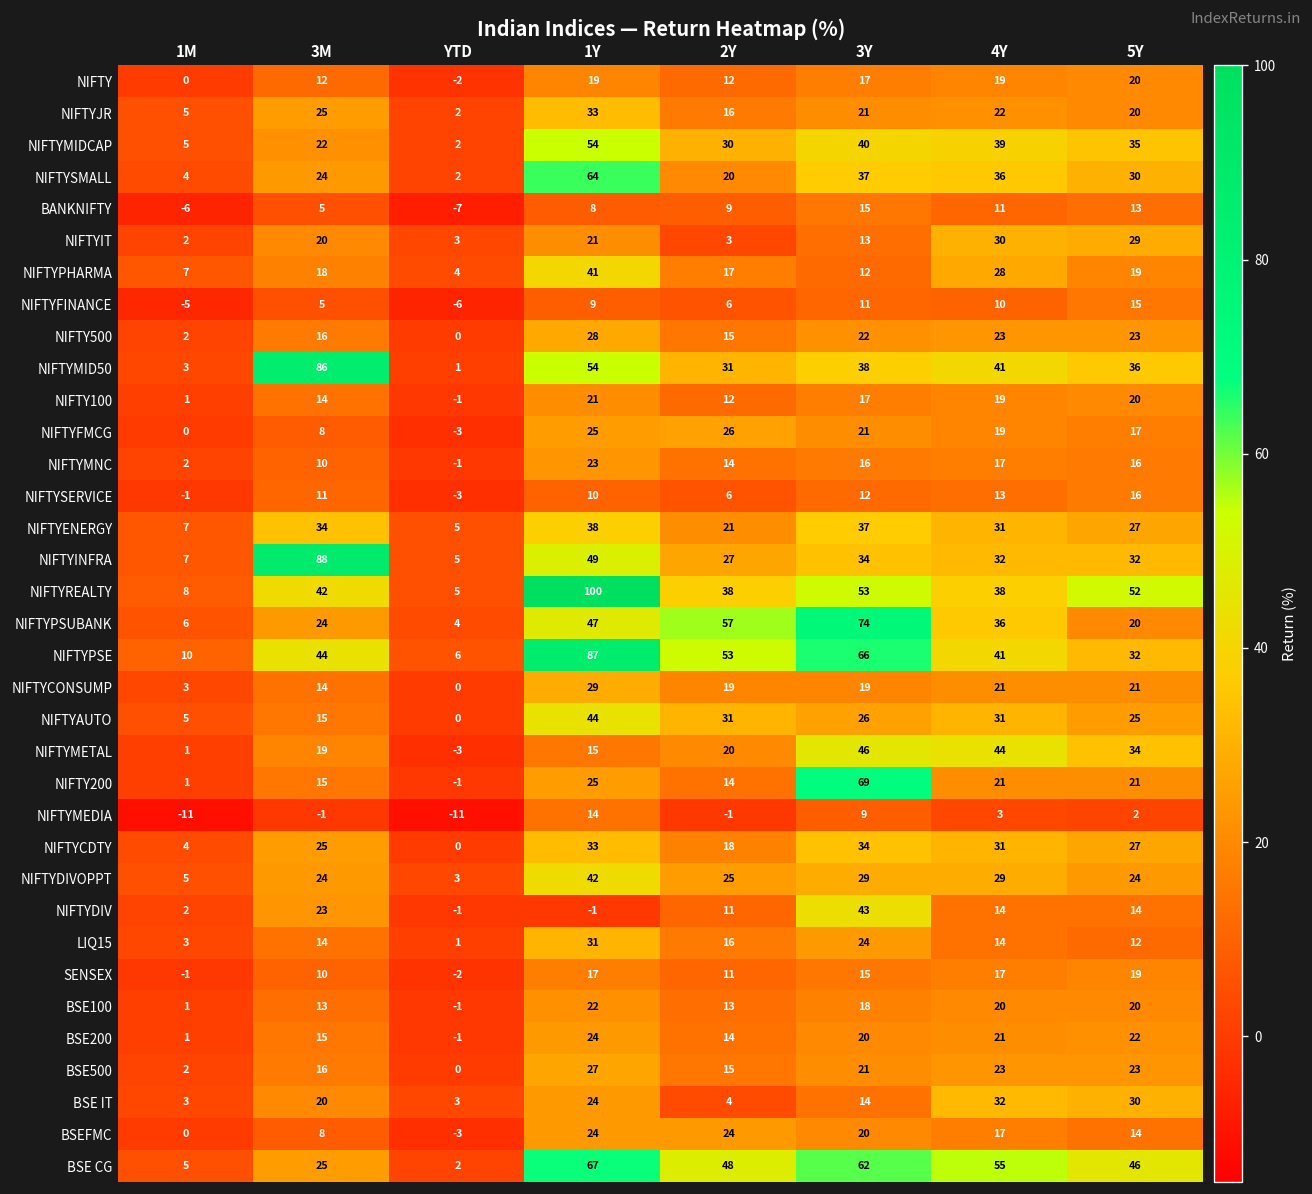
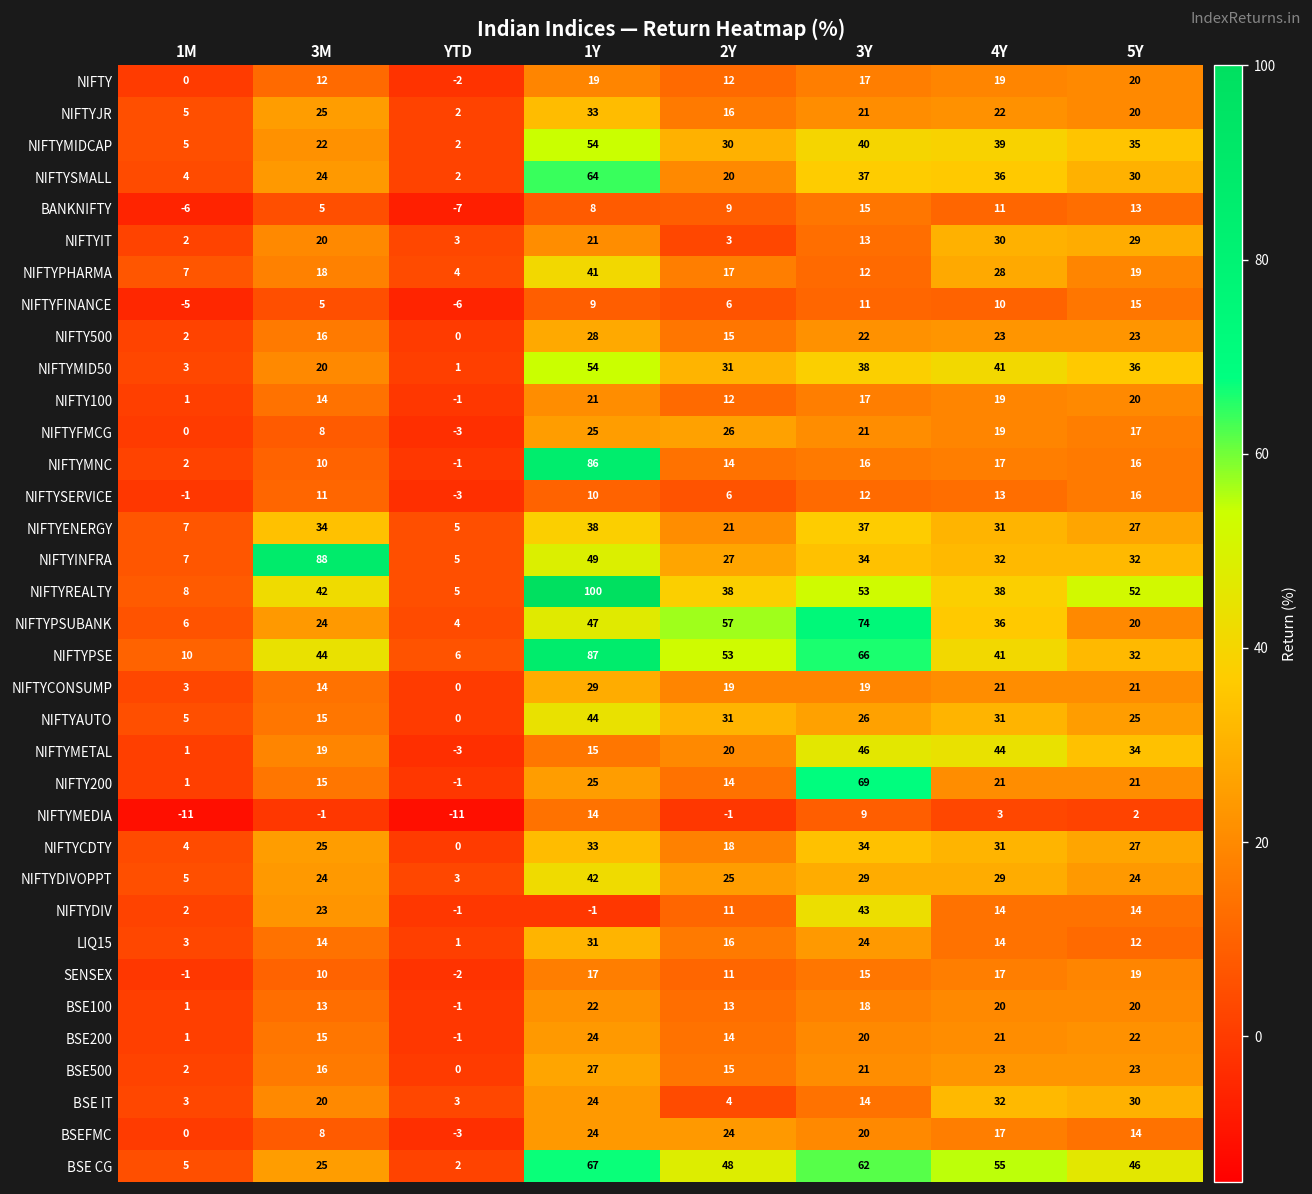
NIFTYMID50, 3M: 86 -> 20
NIFTYMNC, 1Y: 23 -> 86
